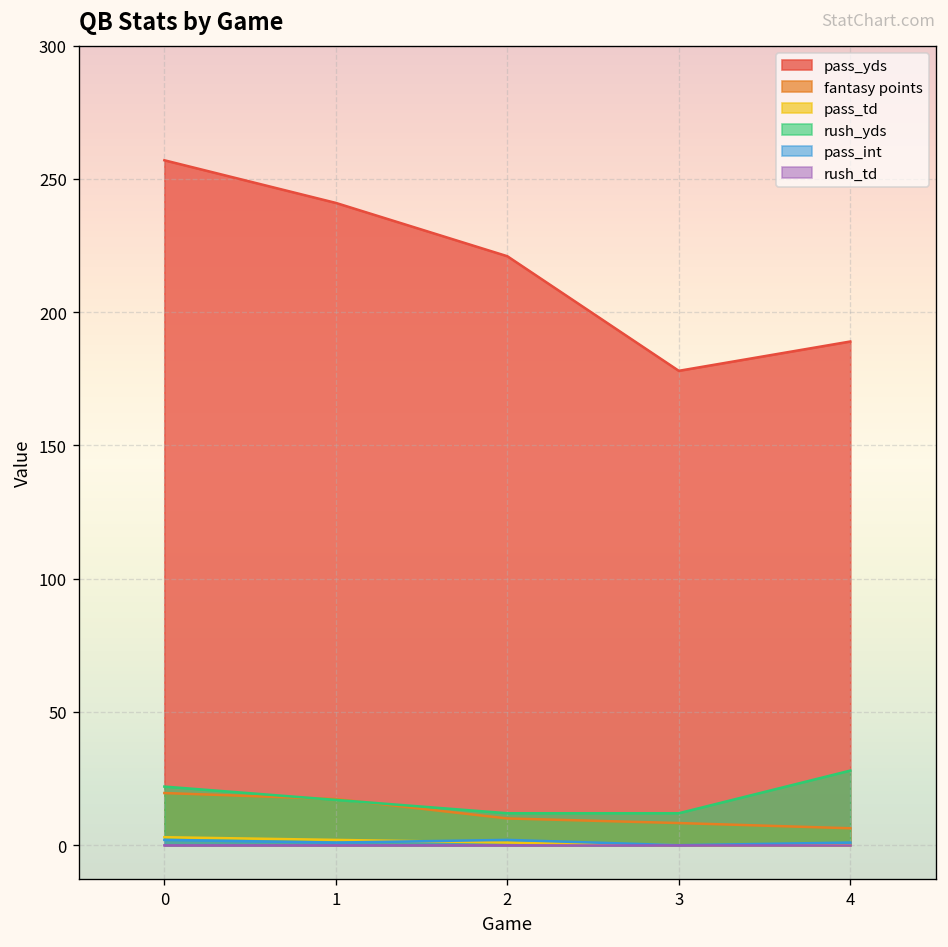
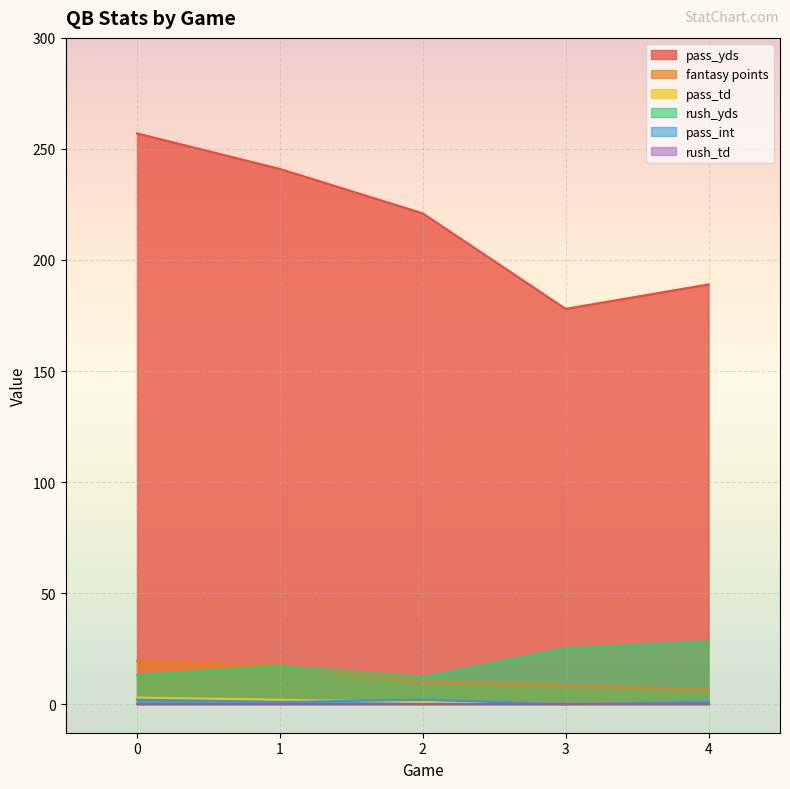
rush_yds, 0: 22 -> 13
rush_yds, 3: 12 -> 25
